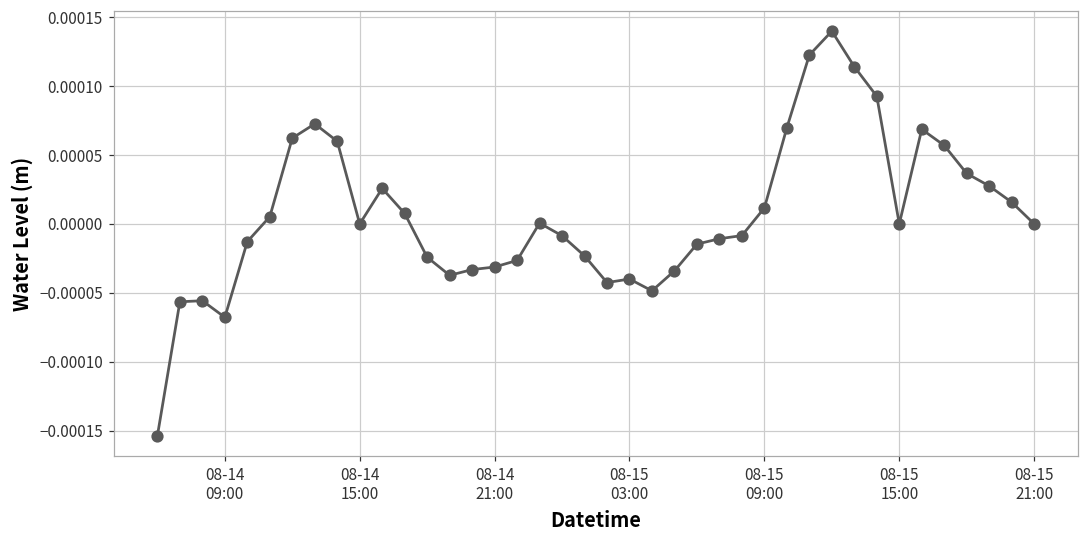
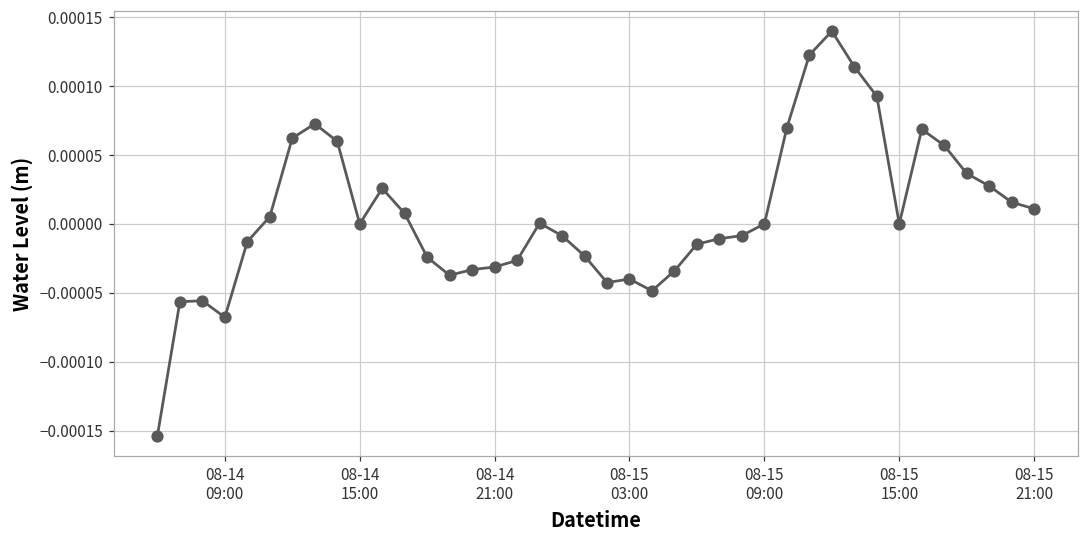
08-15 09:00: 0.00001 -> 0.00000
08-15 21:00: 0.00000 -> 0.00001
